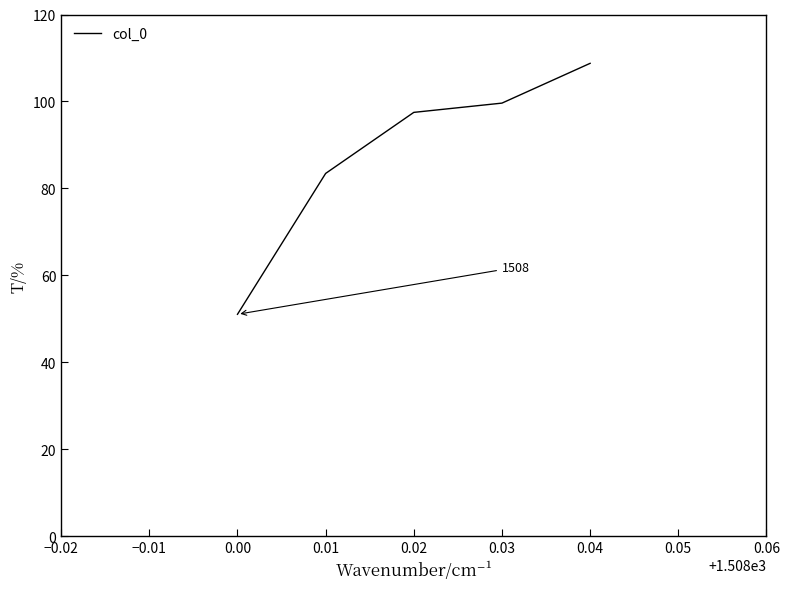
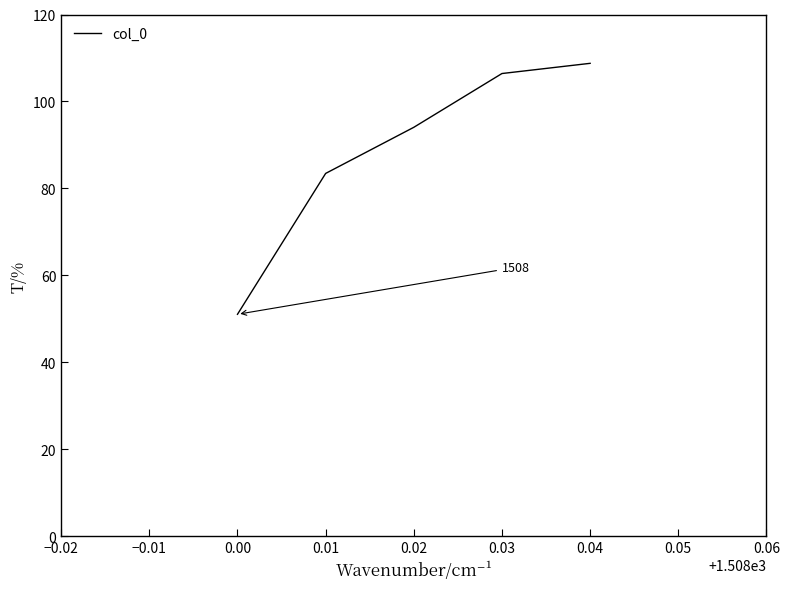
0.02: 97 -> 94
0.03: 100 -> 106
